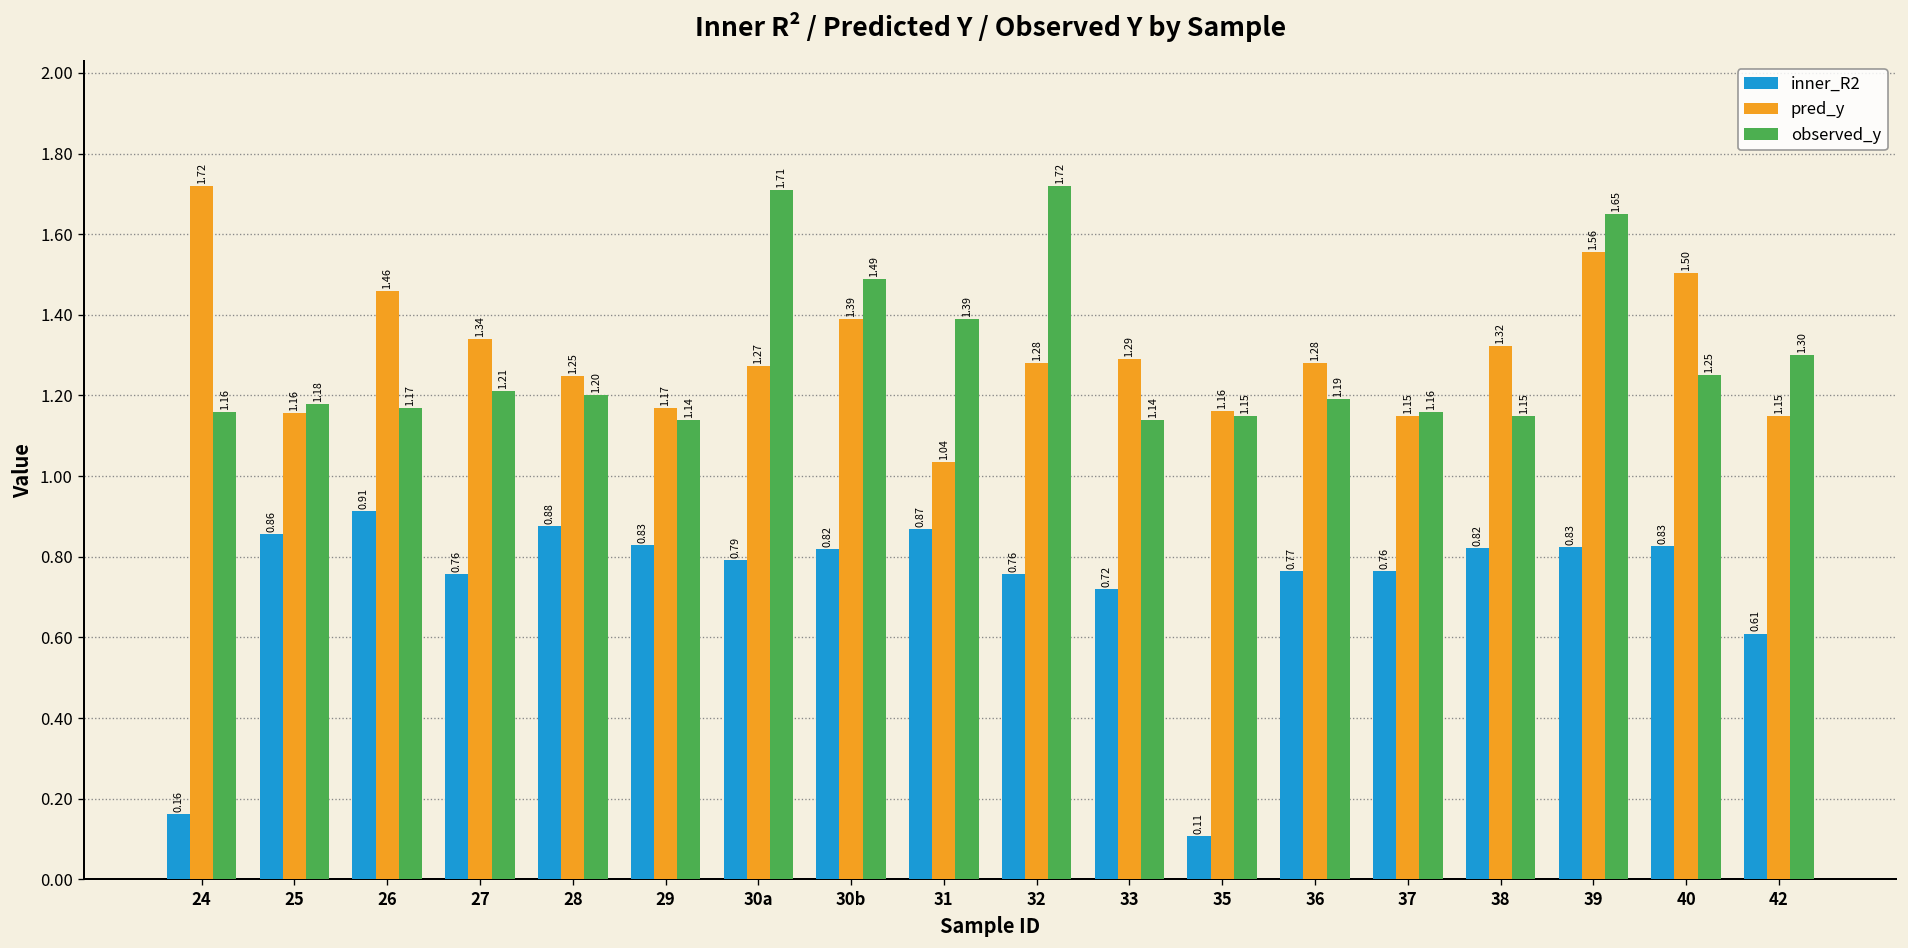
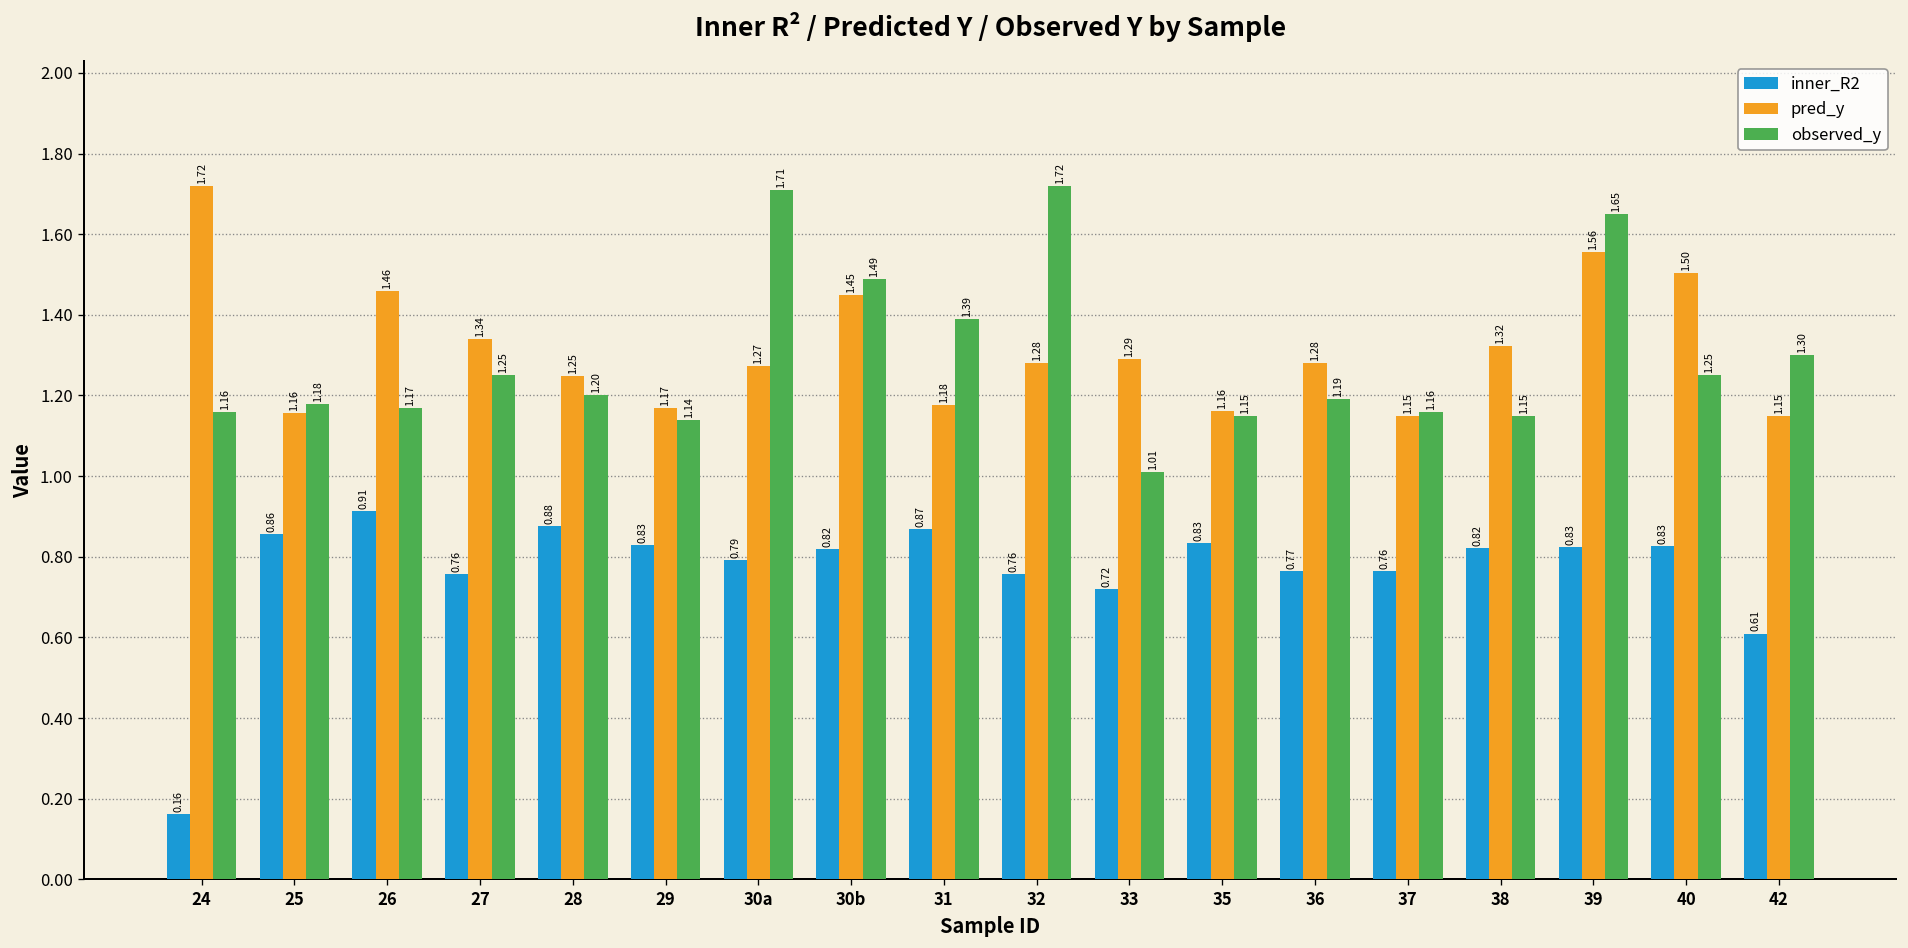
observed_y, 27: 1.21 -> 1.25
pred_y, 30b: 1.39 -> 1.45
pred_y, 31: 1.04 -> 1.18
observed_y, 33: 1.14 -> 1.01
inner_R2, 35: 0.11 -> 0.83
